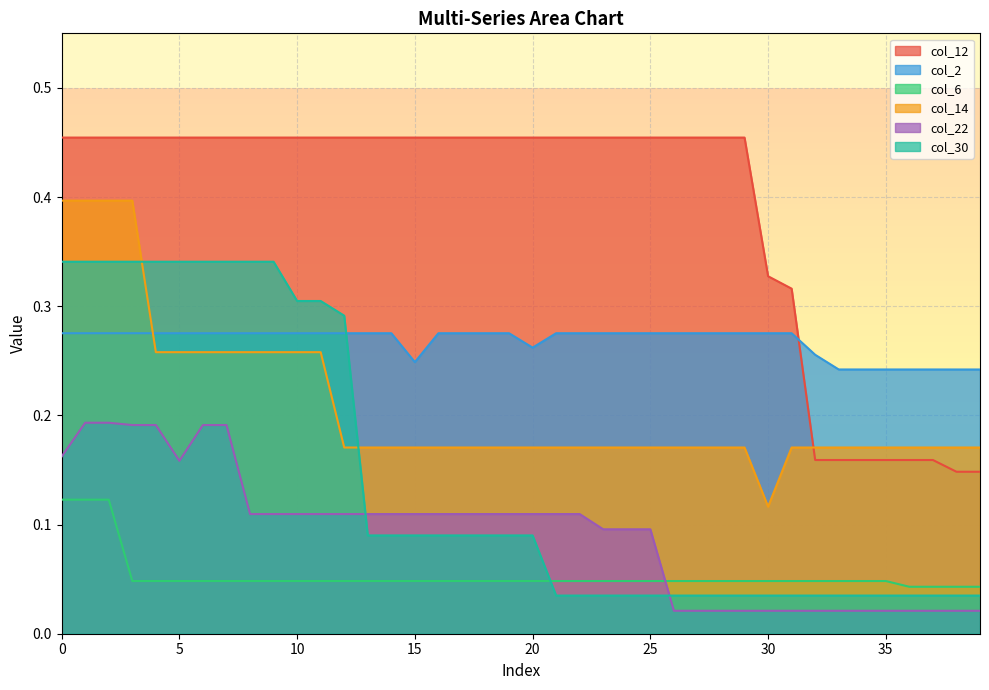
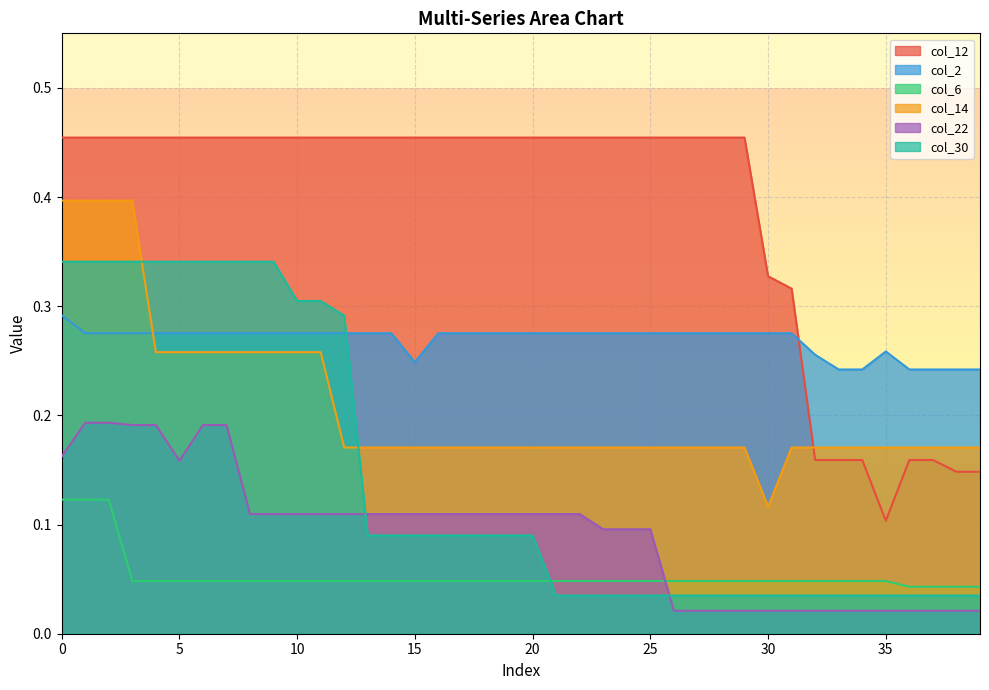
col_2, 0: 0.275 -> 0.292
col_2, 20: 0.262 -> 0.275
col_12, 35: 0.159 -> 0.104
col_2, 35: 0.242 -> 0.259
